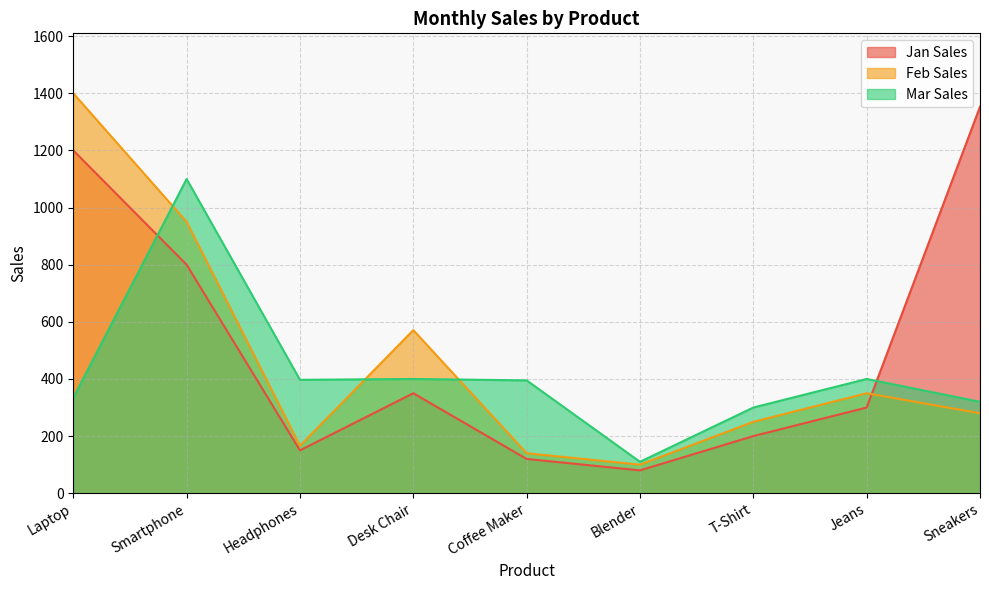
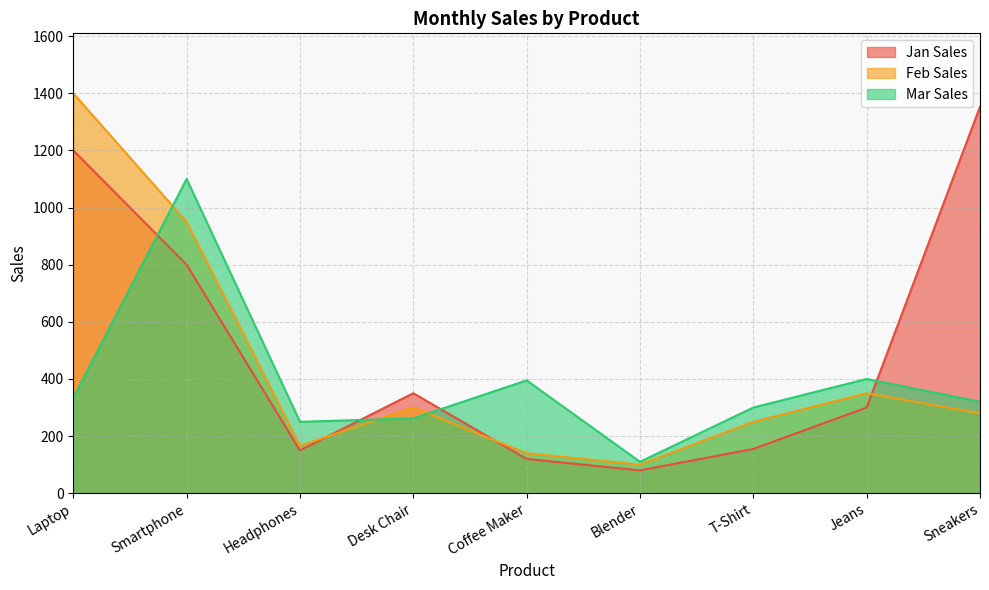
Mar Sales, Headphones: 400 -> 250
Feb Sales, Desk Chair: 570 -> 300
Mar Sales, Desk Chair: 400 -> 260
Jan Sales, T-Shirt: 200 -> 160
